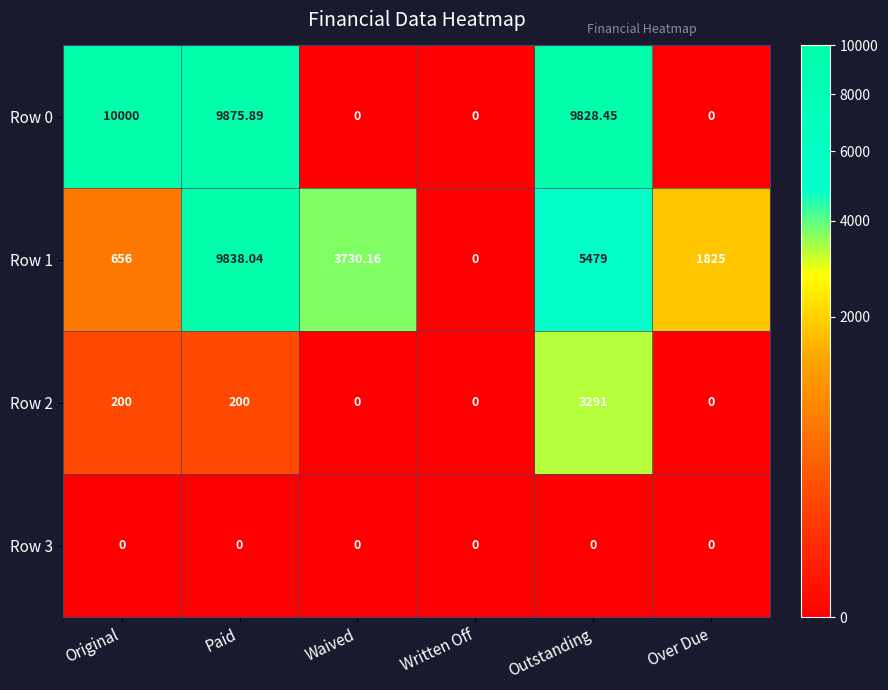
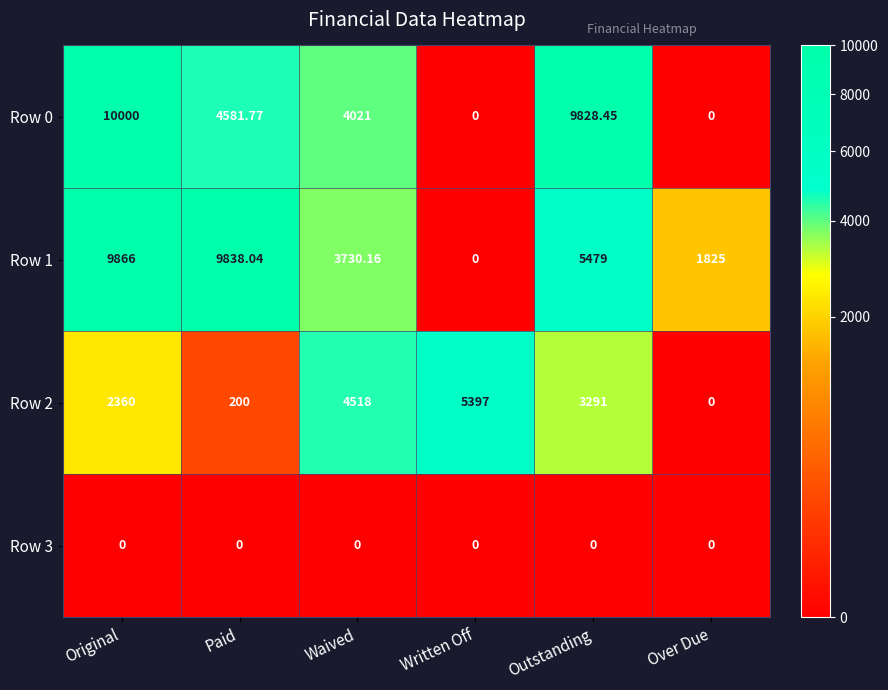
Row 0, Paid: 9875.89 -> 4581.77
Row 0, Waived: 0 -> 4021
Row 1, Original: 656 -> 9866
Row 2, Original: 200 -> 2360
Row 2, Waived: 0 -> 4518
Row 2, Written Off: 0 -> 5397
